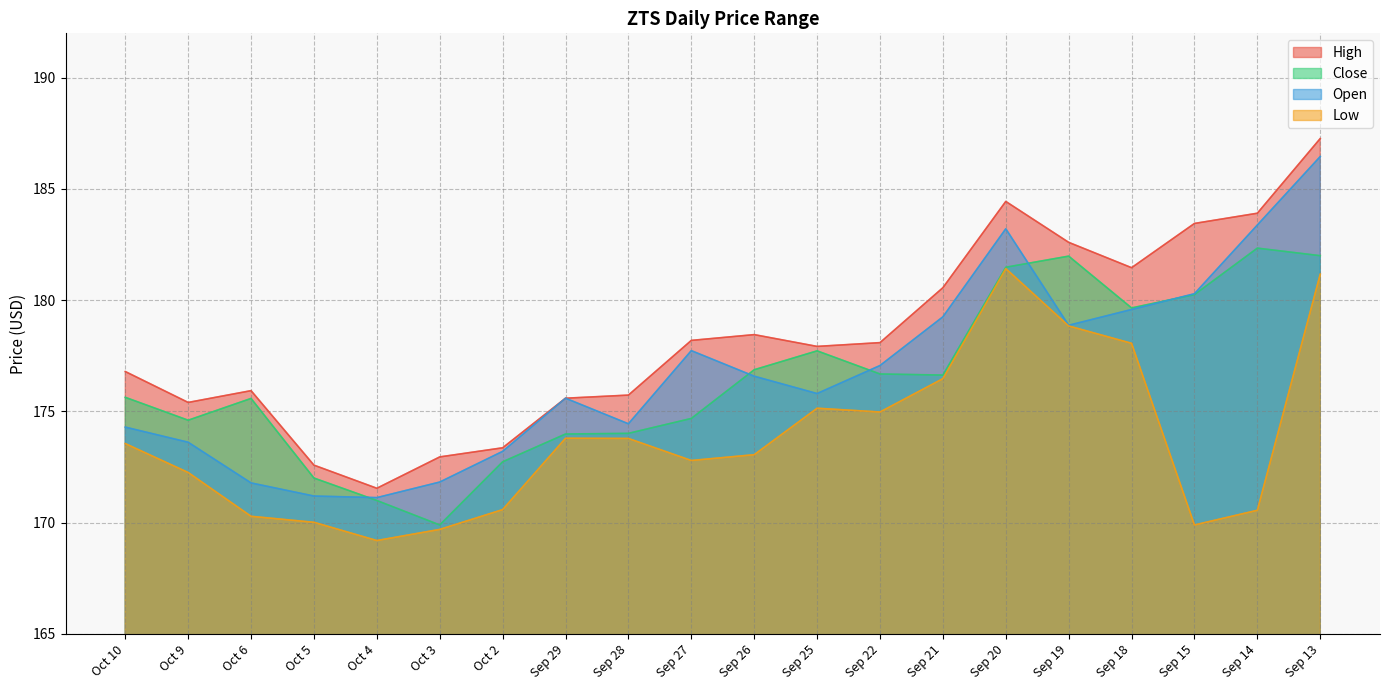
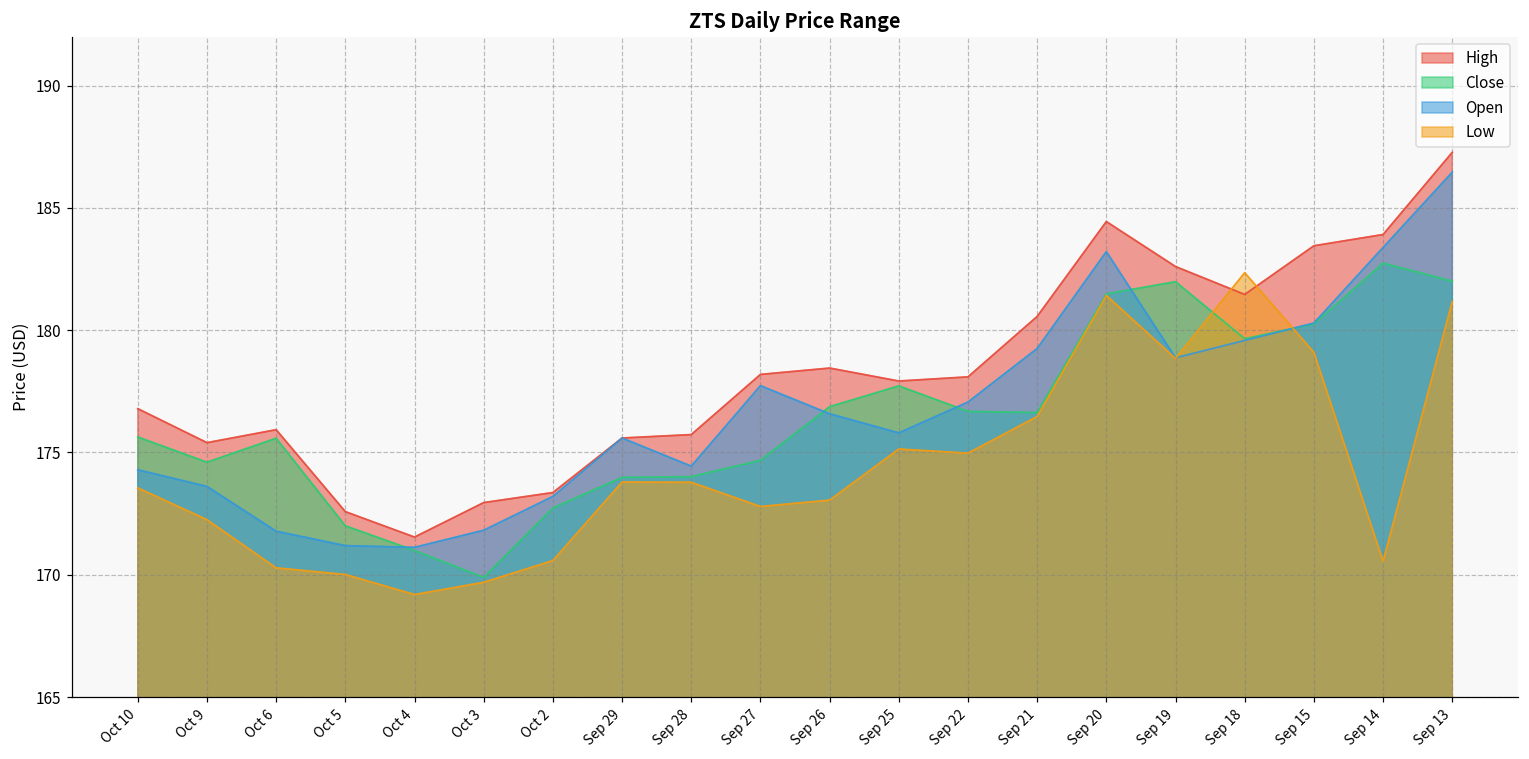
Low, Sep 18: 178.1 -> 182.4
Low, Sep 15: 169.9 -> 179.1
Close, Sep 14: 182.3 -> 182.7
